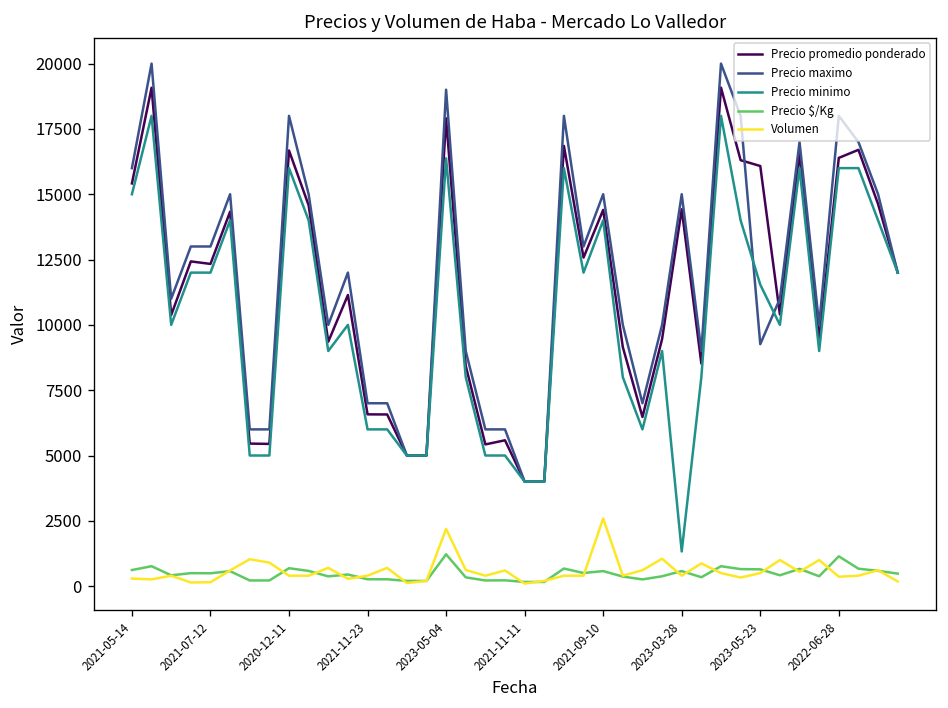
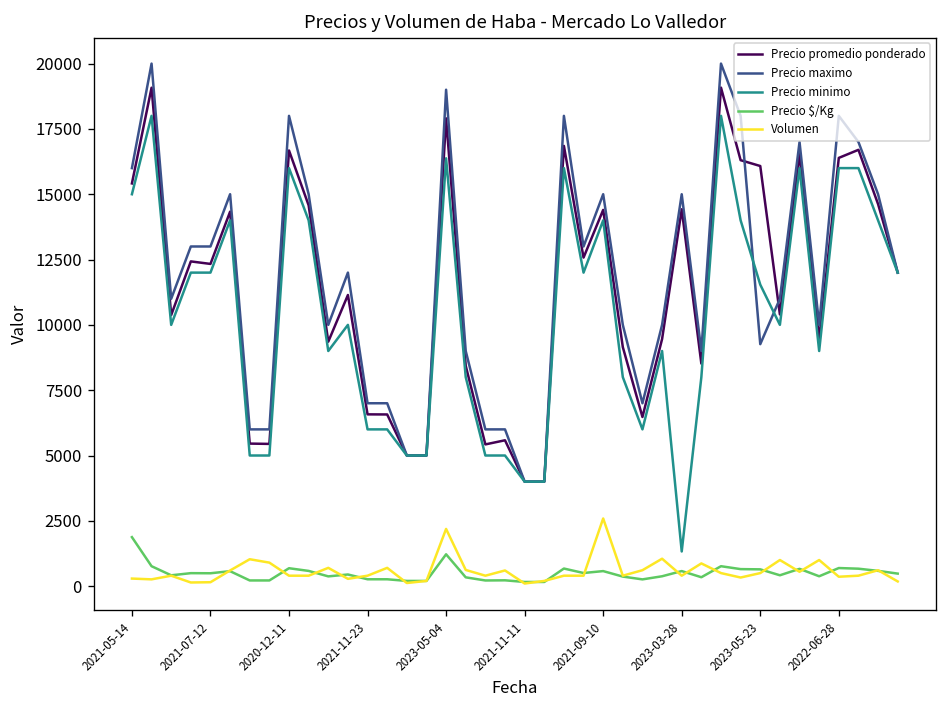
Precio $/Kg, 2021-05-14: 600 -> 1900
Precio $/Kg, 2022-06-28: 1100 -> 700
